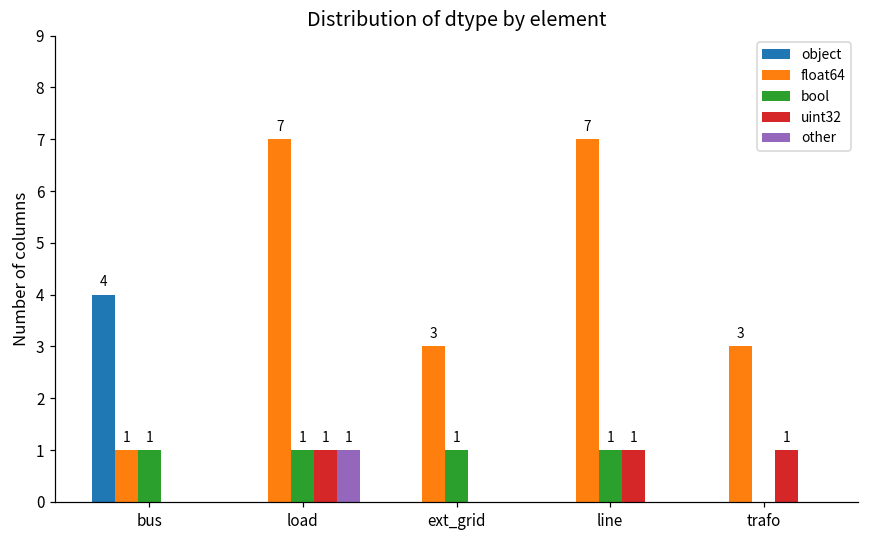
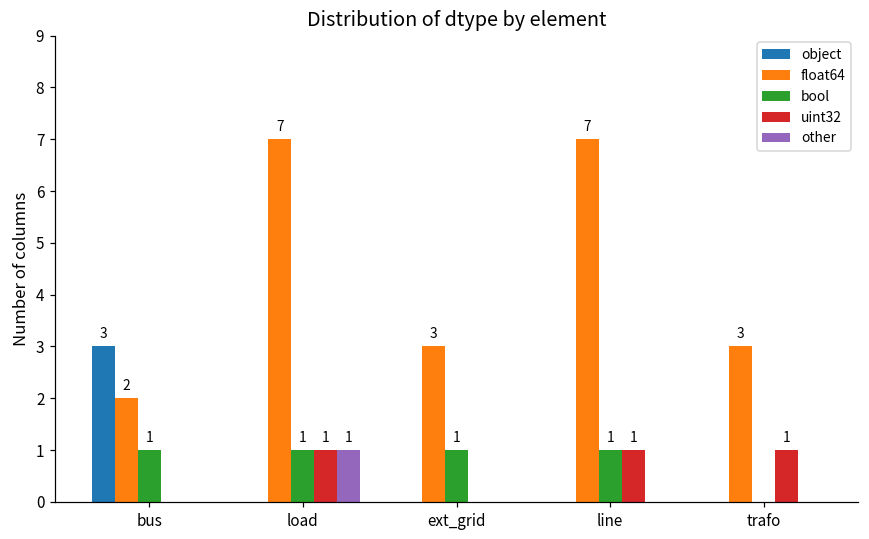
object, bus: 4 -> 3
float64, bus: 1 -> 2
